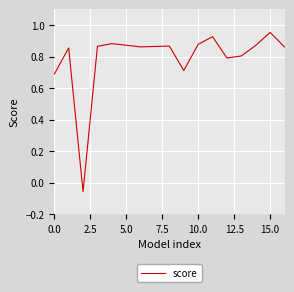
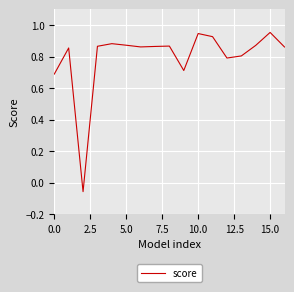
10.0: 0.88 -> 0.95
